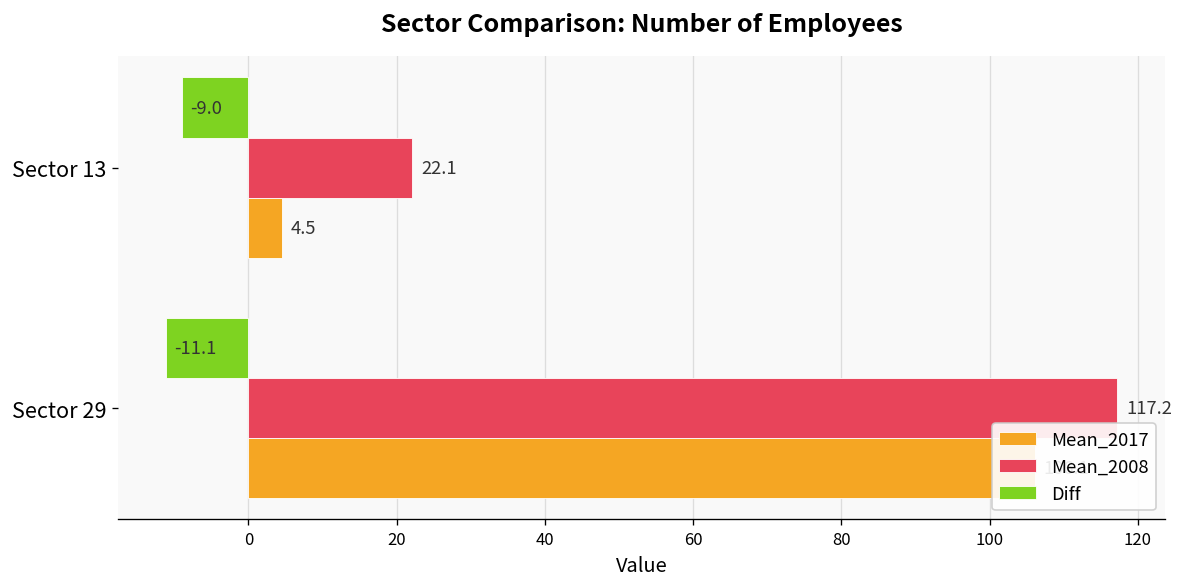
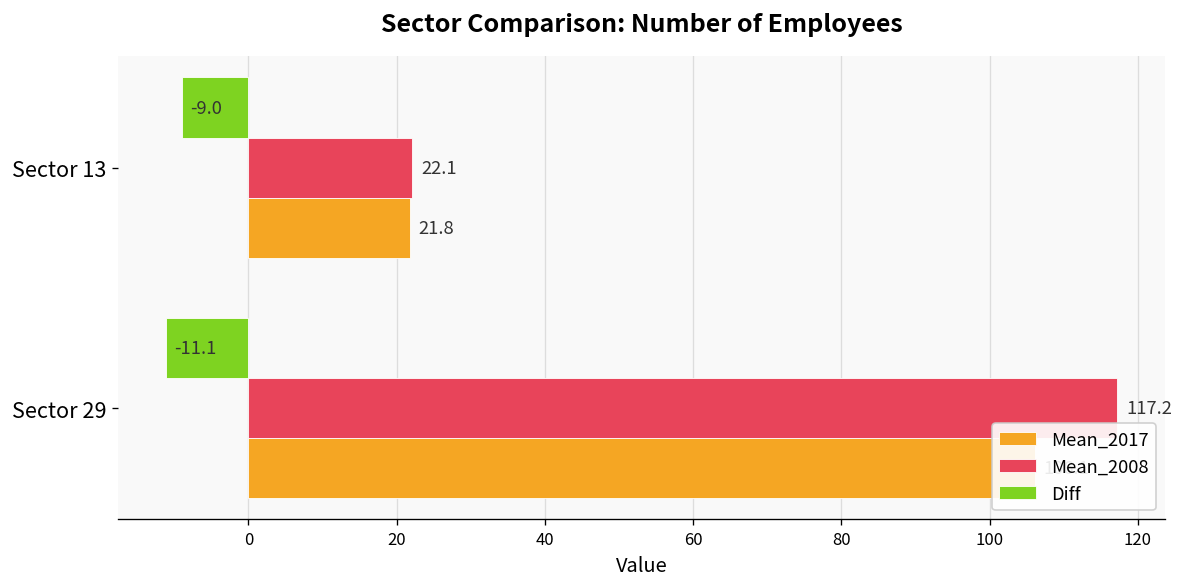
Mean_2017, Sector 13: 4.5 -> 21.8
